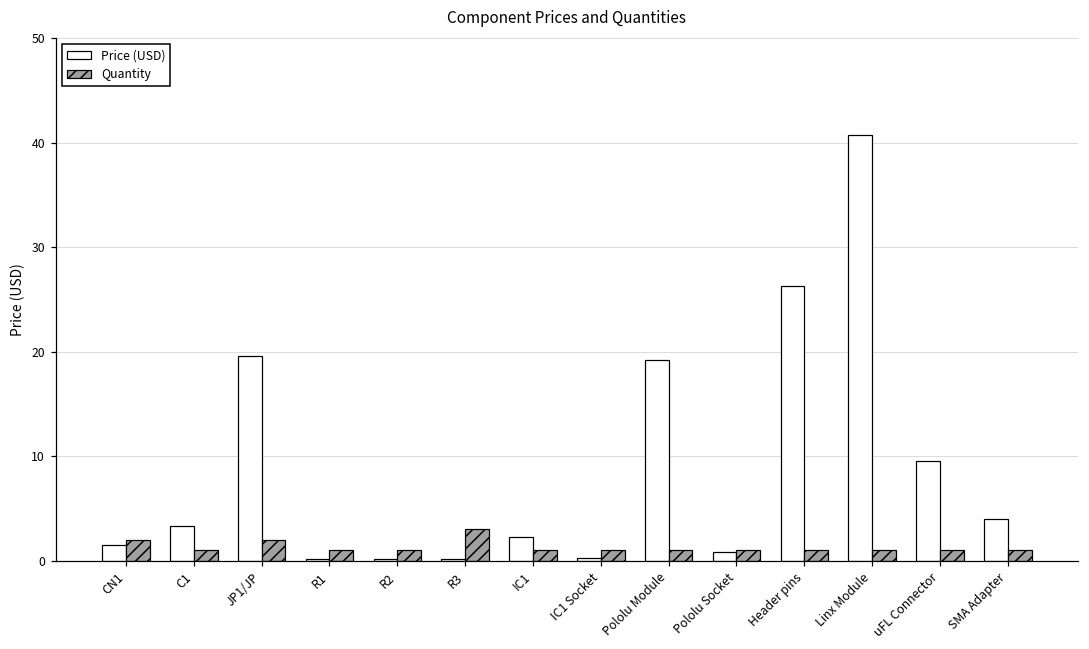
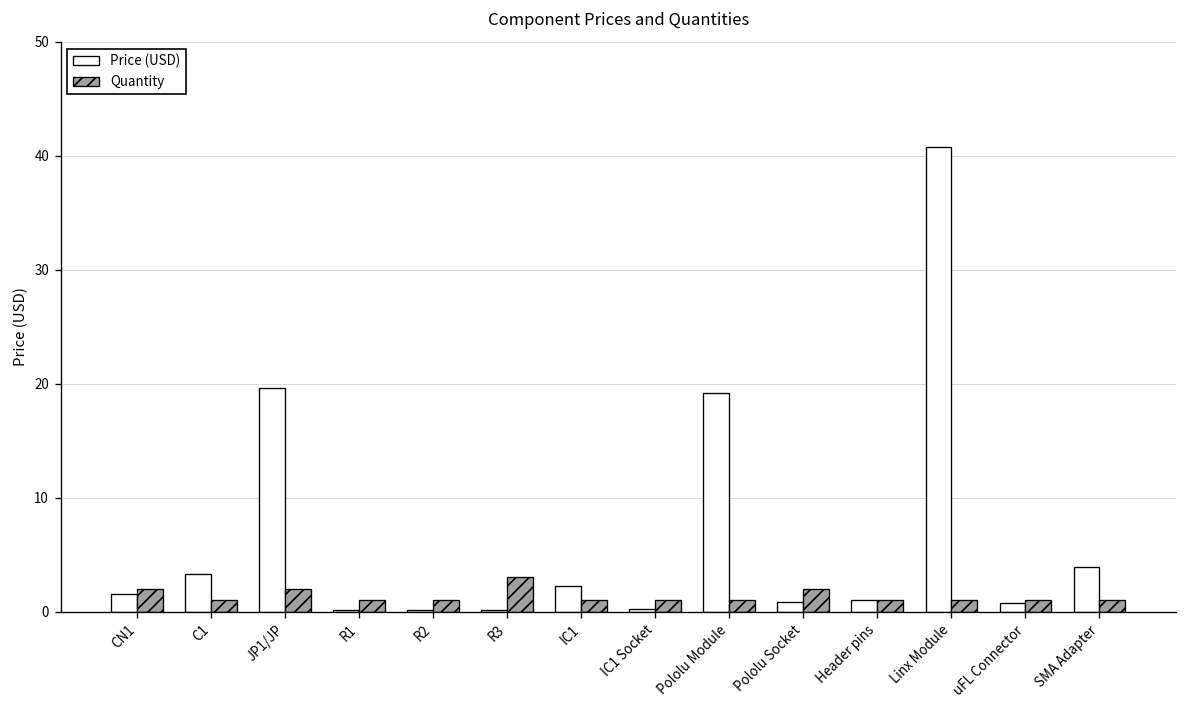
Quantity, Pololu Socket: 1 -> 2
Price (USD), Header pins: 26 -> 1
Price (USD), uFL Connector: 10 -> 1
